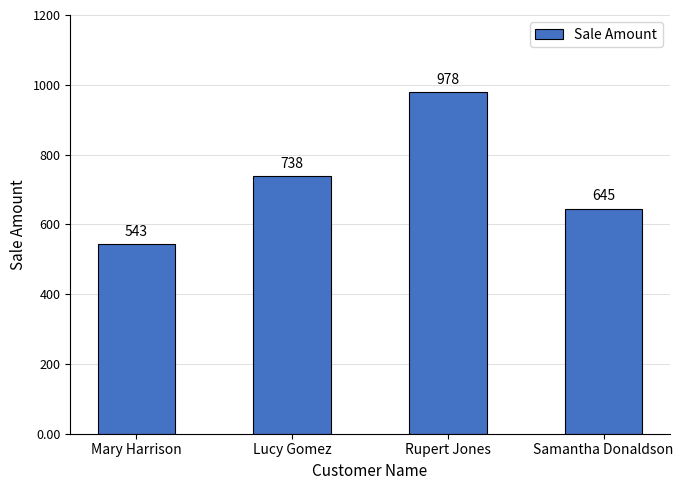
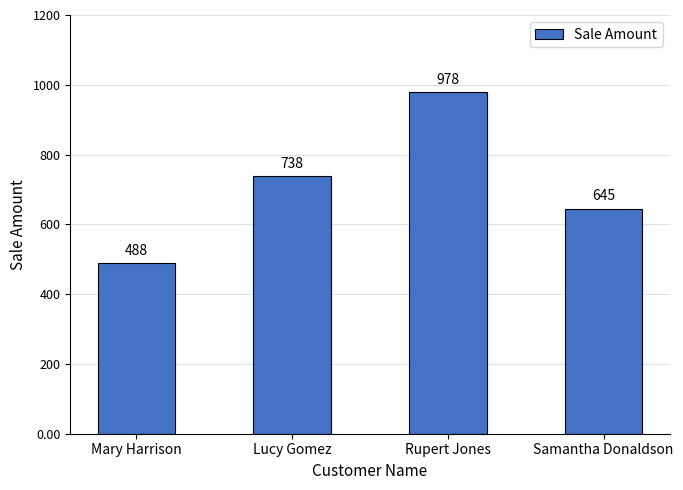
Mary Harrison: 543 -> 488
